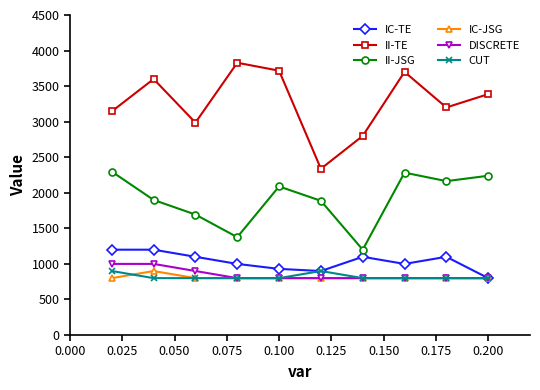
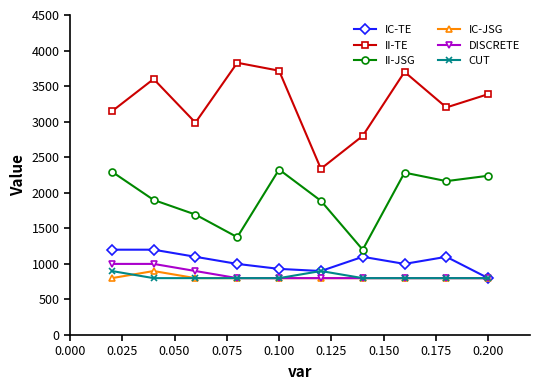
II-JSG, 0.100: 2100 -> 2300
